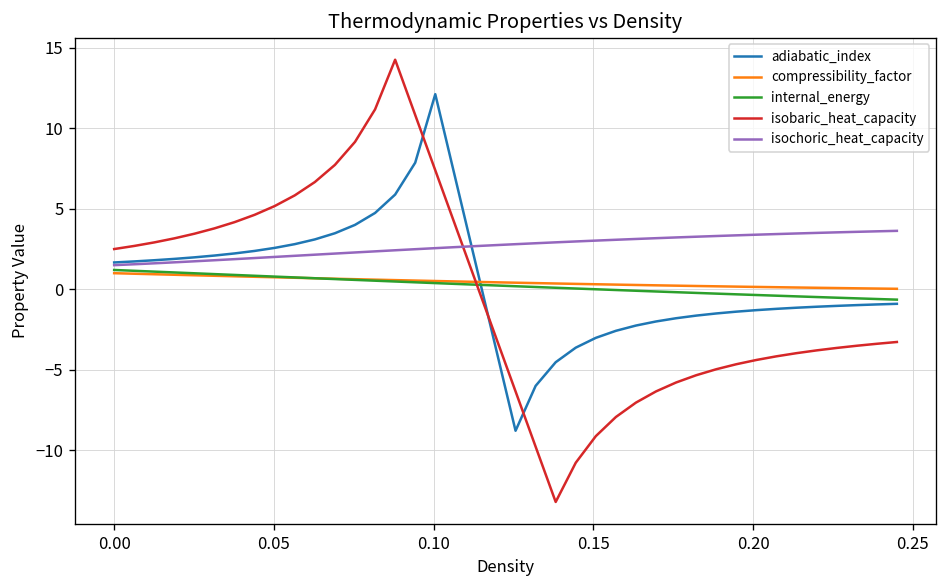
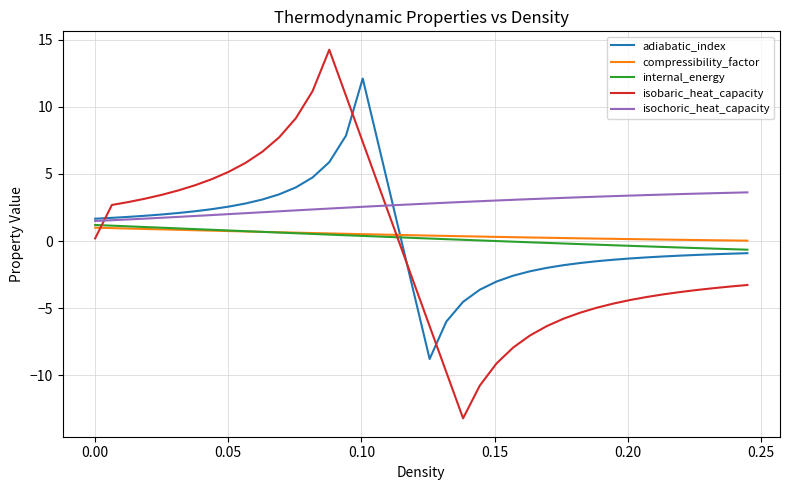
isobaric_heat_capacity, 0.00: 2.5 -> 0.2
